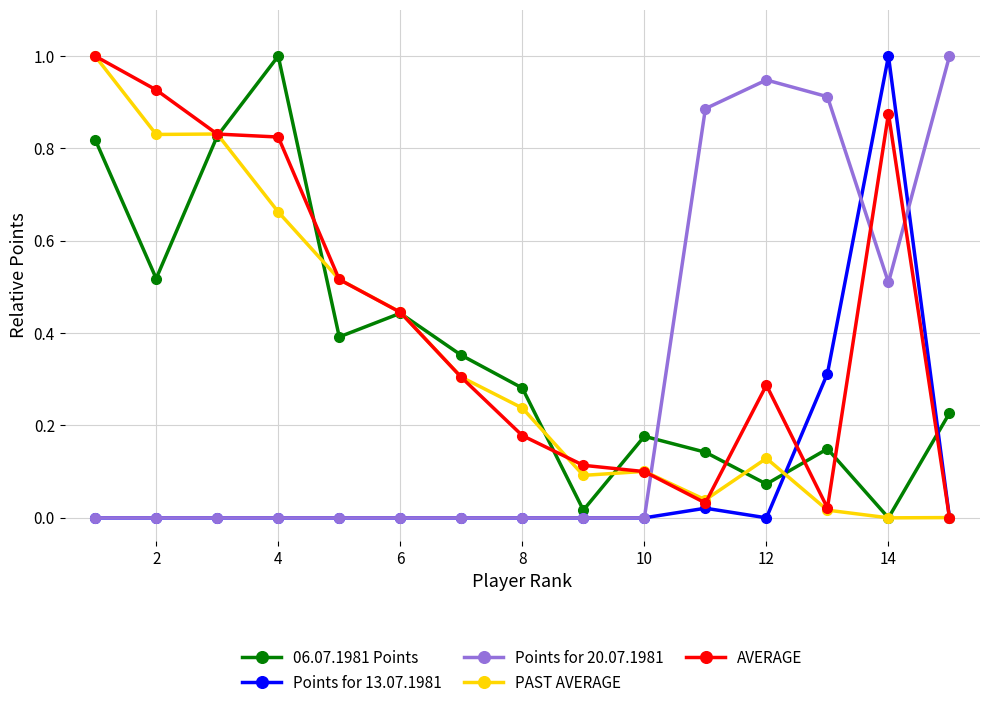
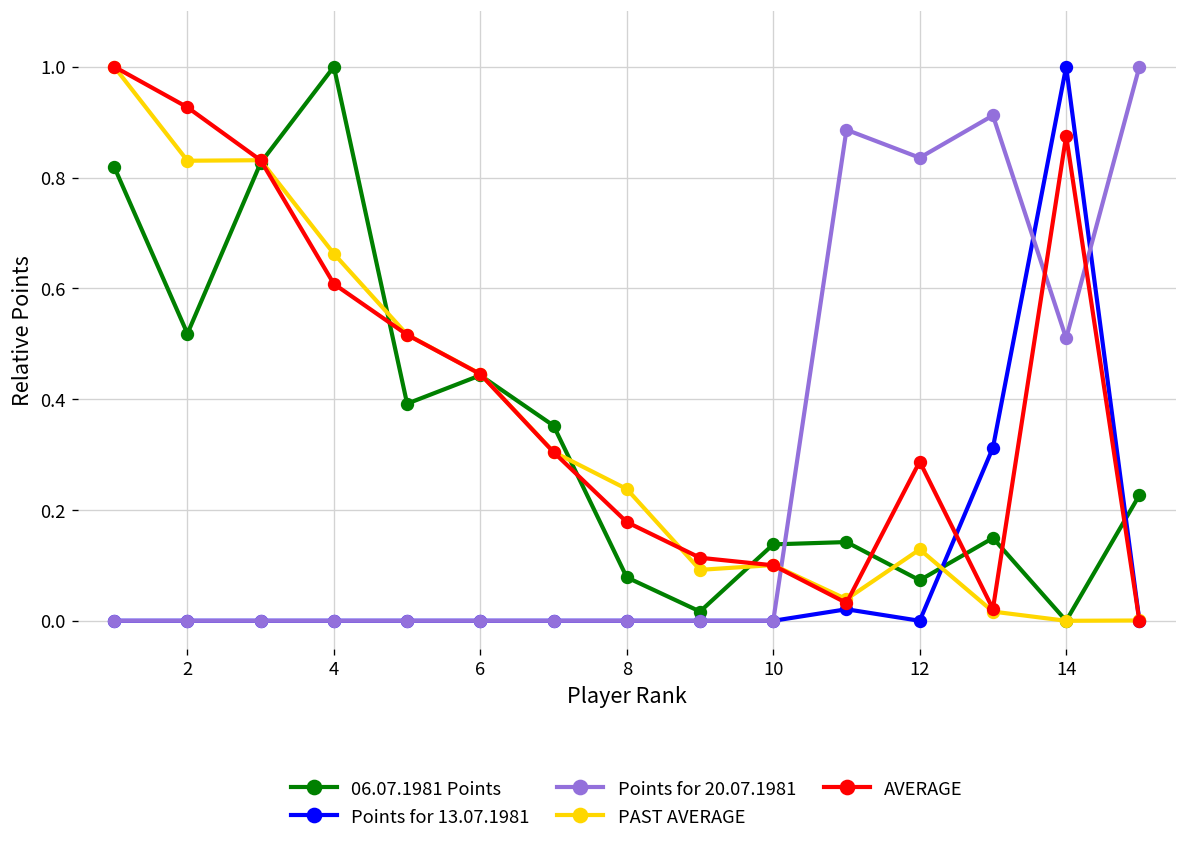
AVERAGE, 4: 0.82 -> 0.61
06.07.1981 Points, 8: 0.28 -> 0.08
06.07.1981 Points, 10: 0.18 -> 0.14
Points for 20.07.1981, 12: 0.95 -> 0.84
